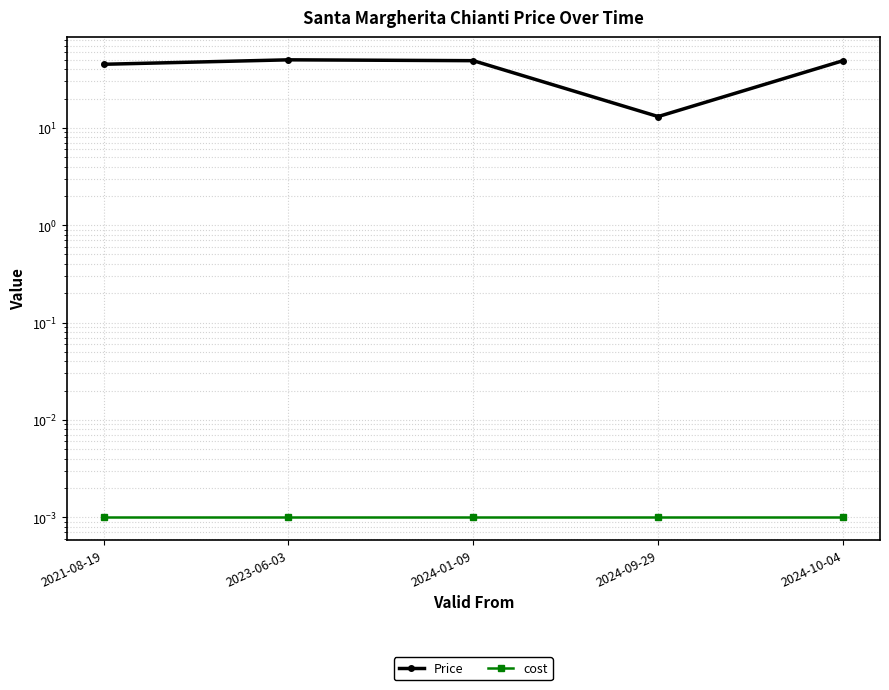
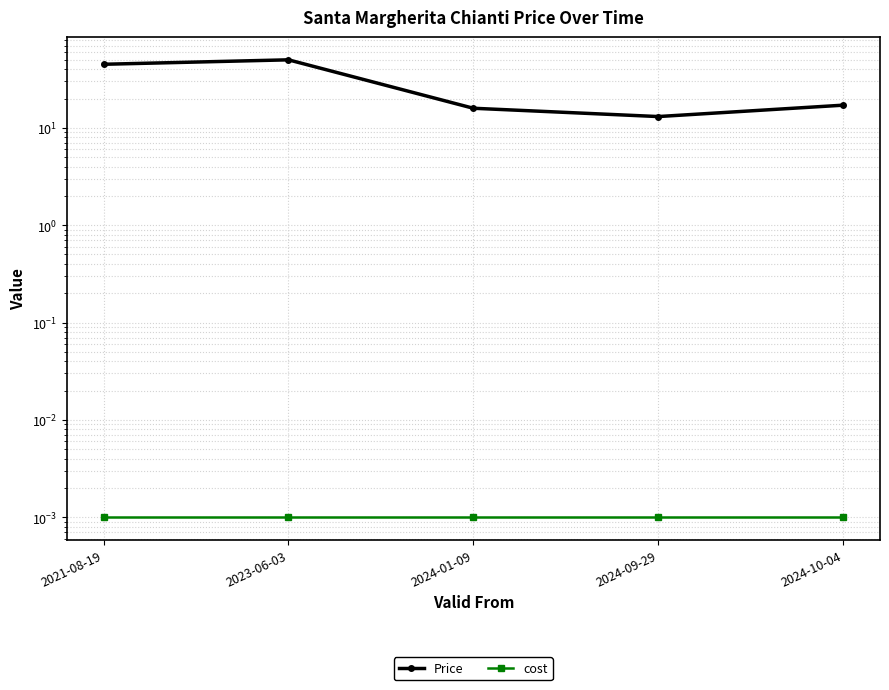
Price, 2024-01-09: 50 -> 16
Price, 2024-10-04: 50 -> 17
